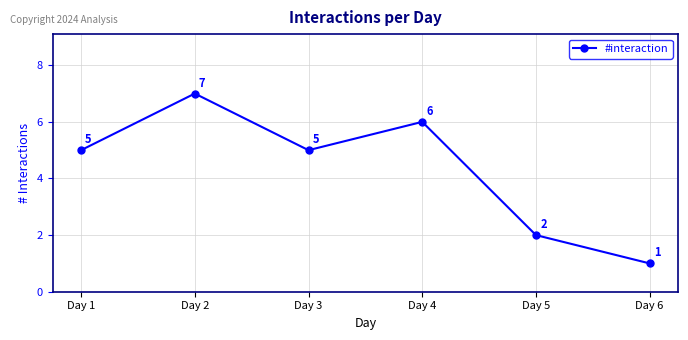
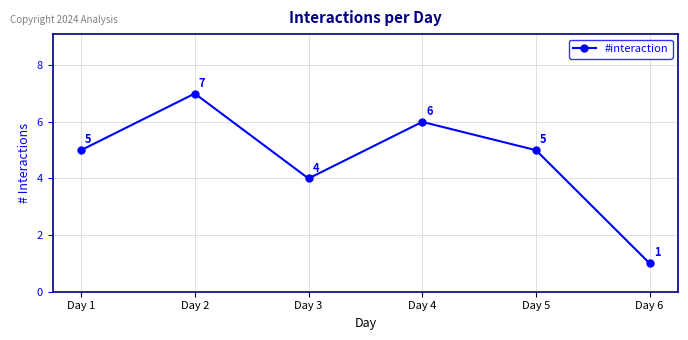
Day 3: 5 -> 4
Day 5: 2 -> 5
